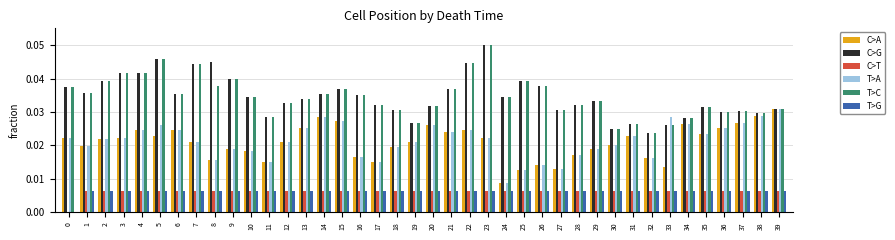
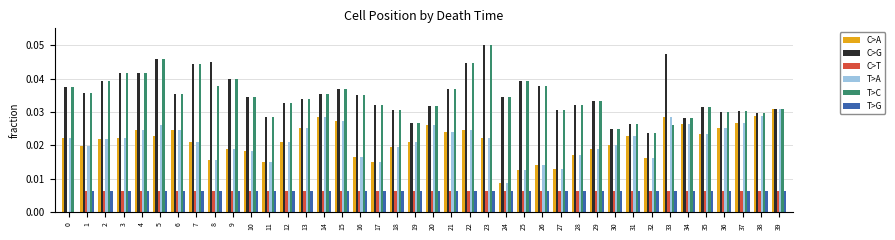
C>A, 33: 0.013 -> 0.029
C>G, 33: 0.026 -> 0.047
